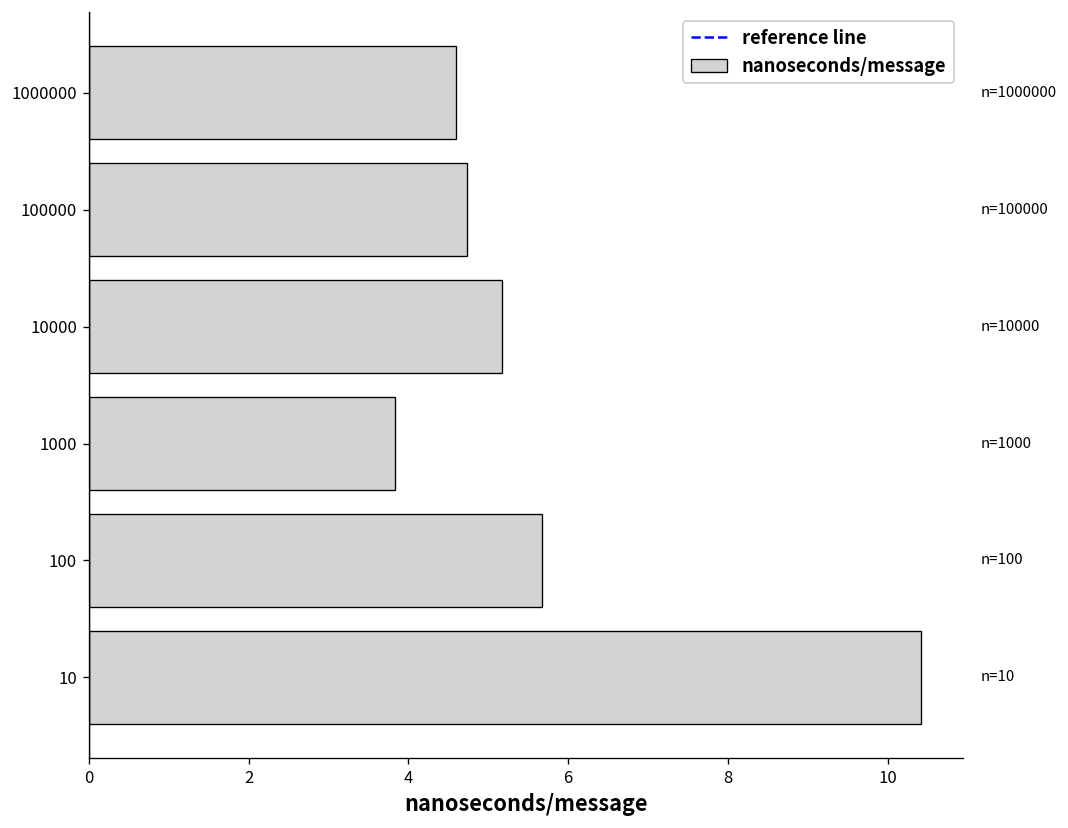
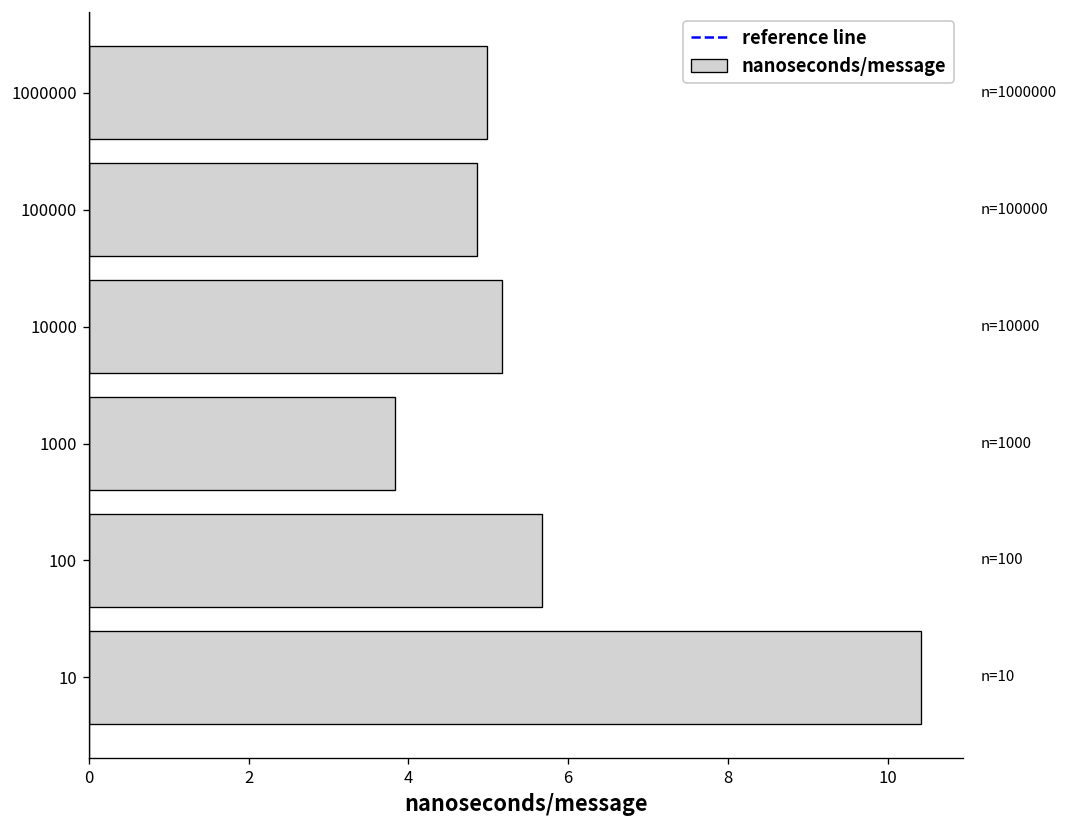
1000000: 4.6 -> 5.0
100000: 4.7 -> 4.9
